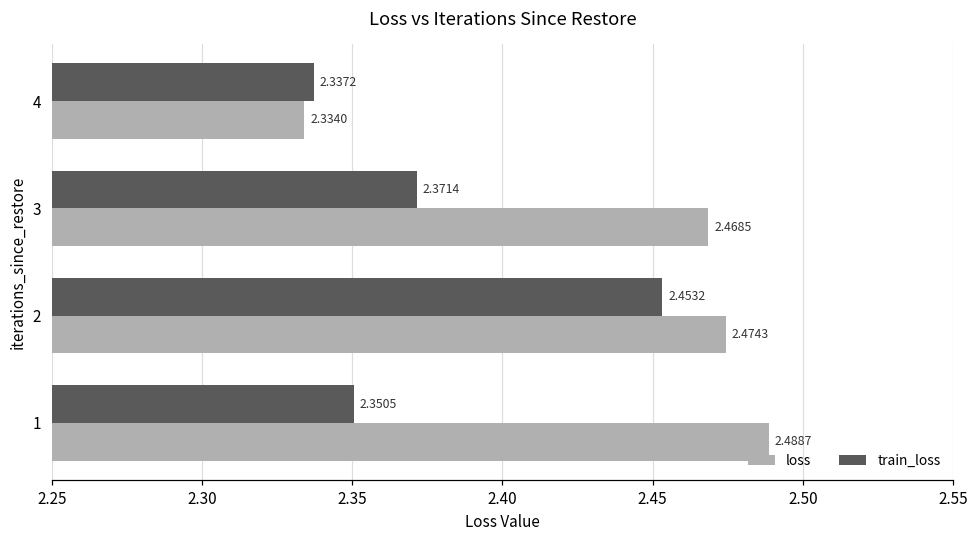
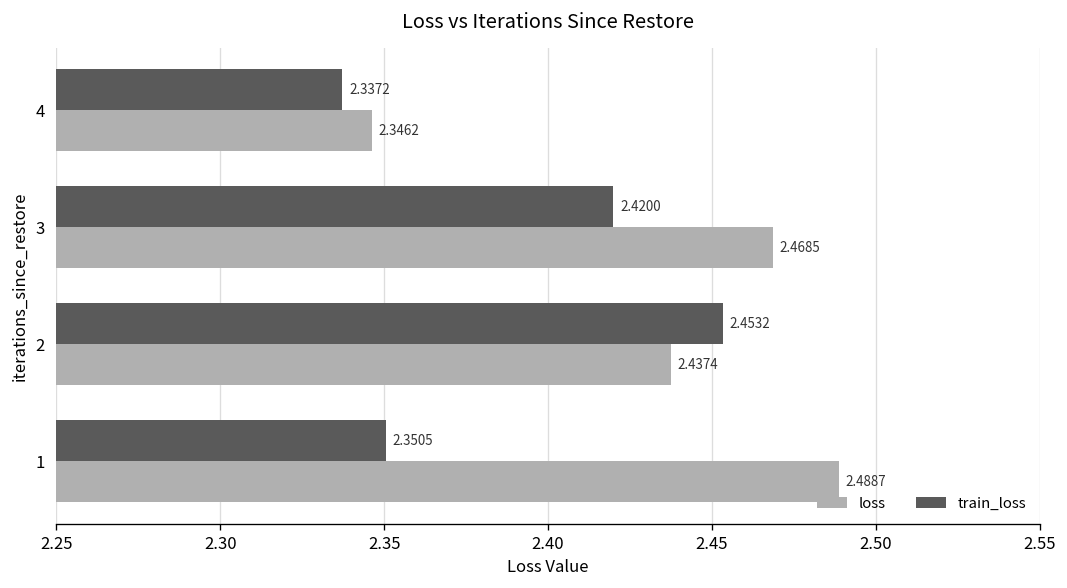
loss, 4: 2.3340 -> 2.3462
train_loss, 3: 2.3714 -> 2.4200
loss, 2: 2.4743 -> 2.4374
